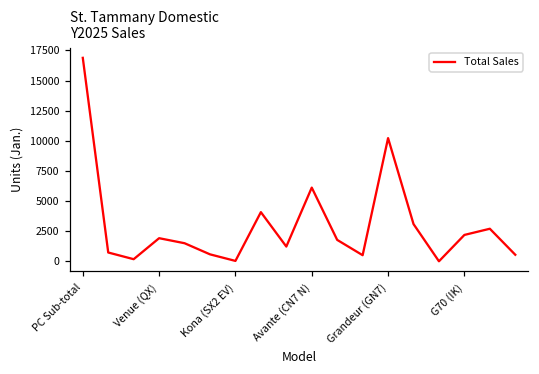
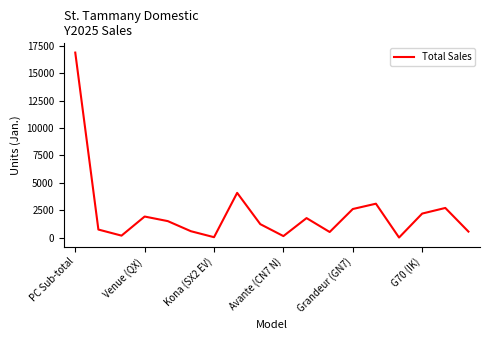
Avante (CN7 N): 6100 -> 100
Grandeur (GN7): 10200 -> 2600
